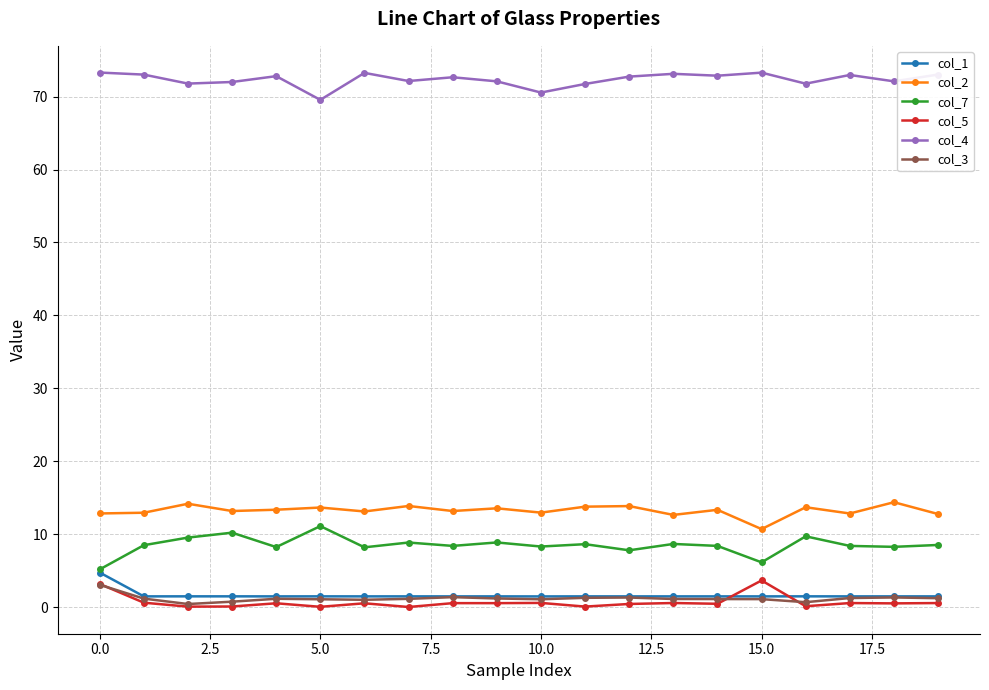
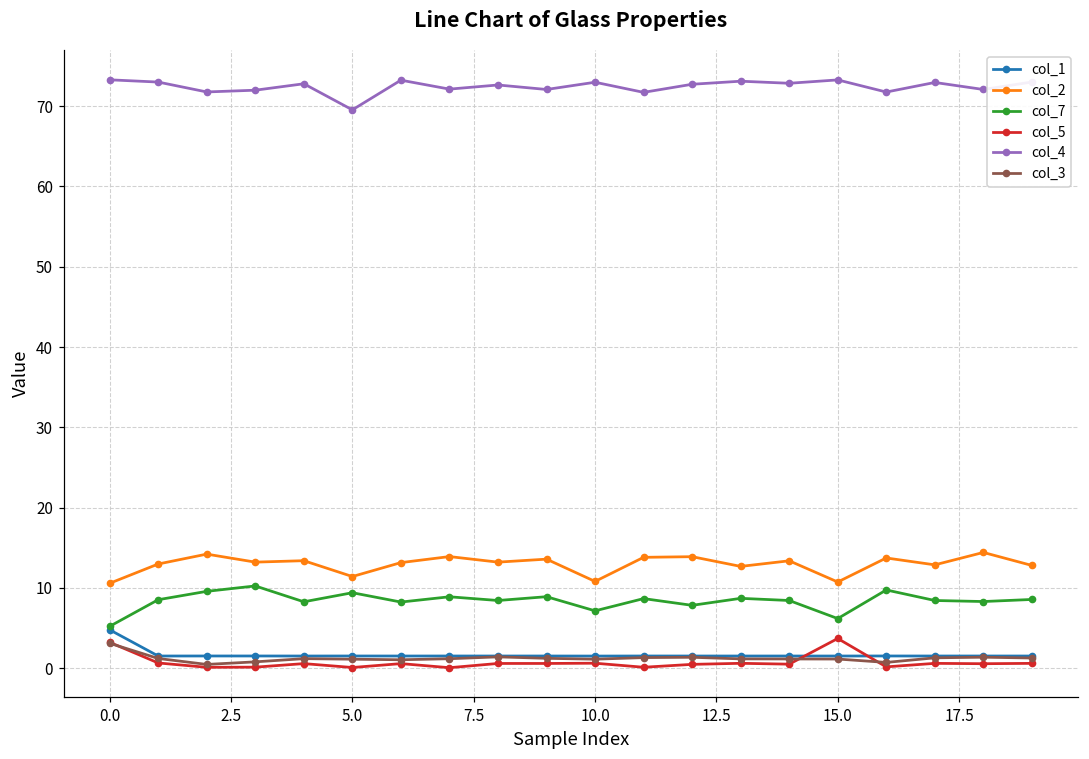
col_2, 0.0: 13 -> 11
col_2, 5.0: 14 -> 11
col_7, 5.0: 11 -> 9
col_2, 10.0: 13 -> 11
col_7, 10.0: 8 -> 7
col_4, 10.0: 71 -> 73
